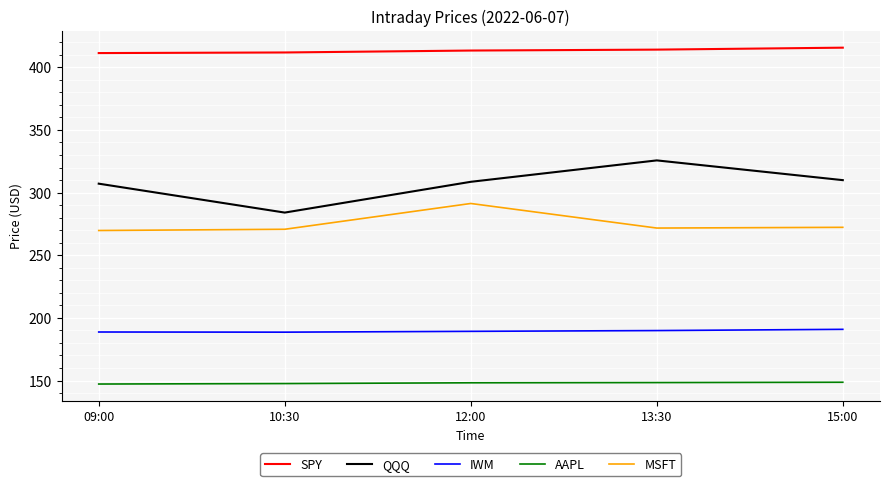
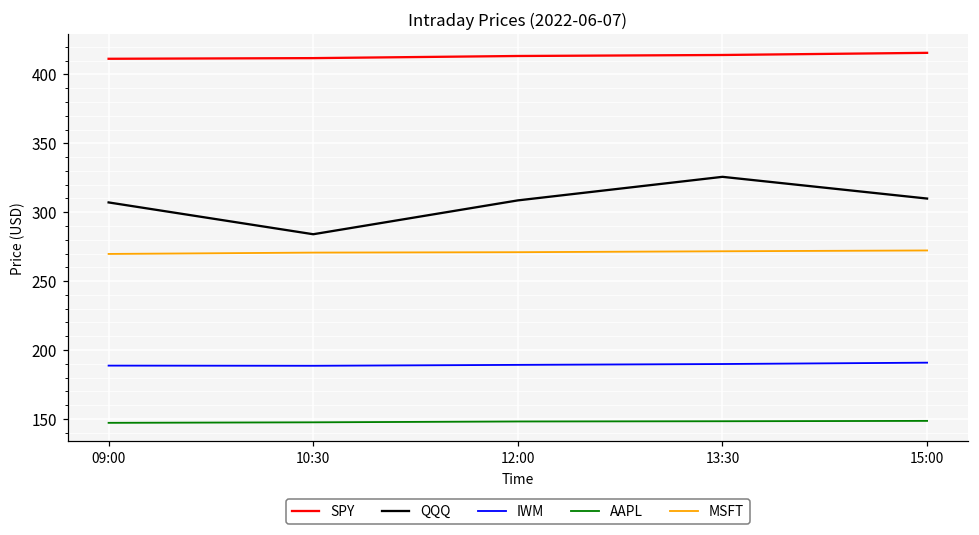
MSFT, 12:00: 291 -> 271
